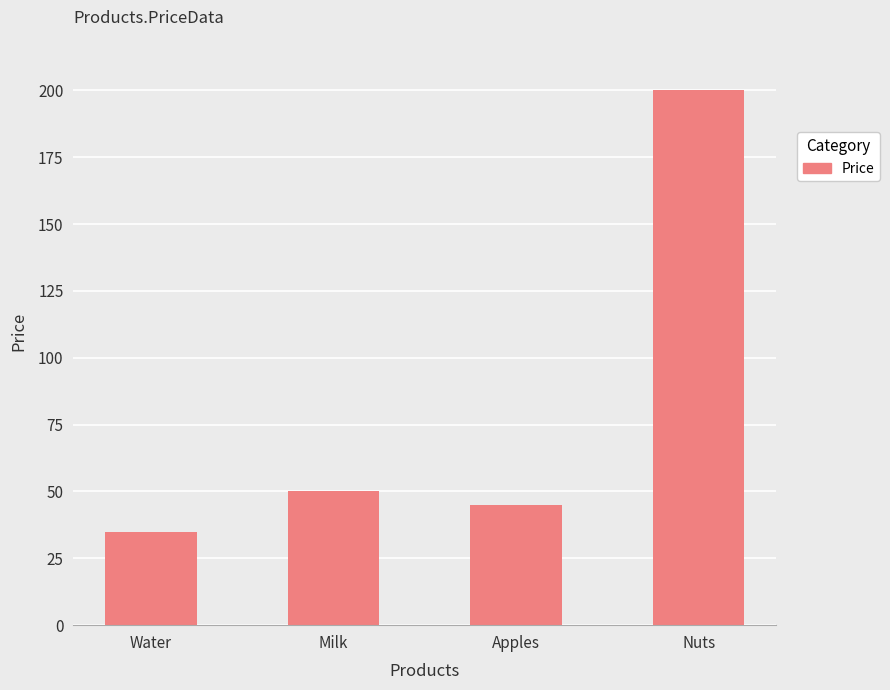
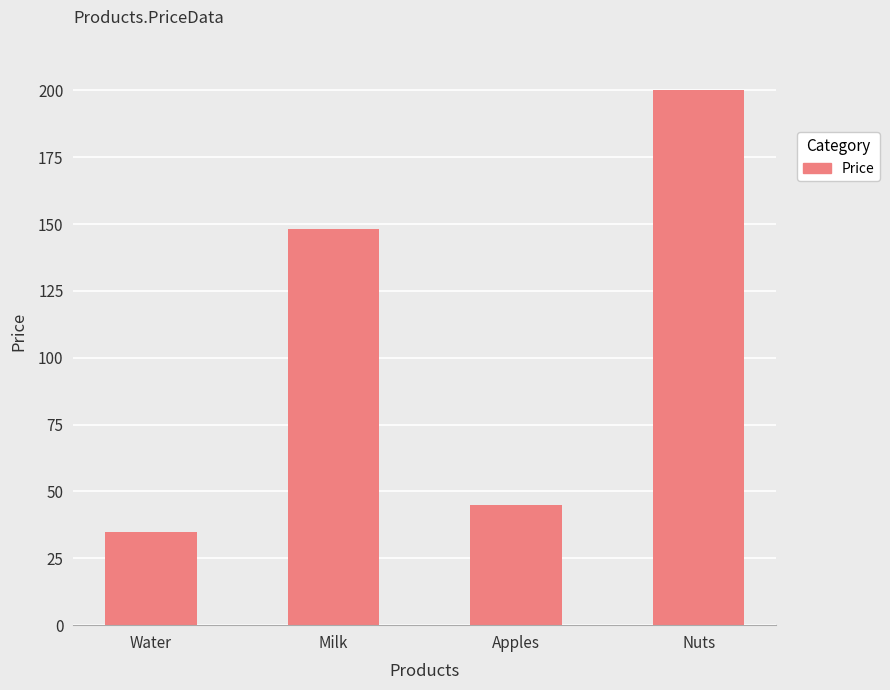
Milk: 50 -> 148
